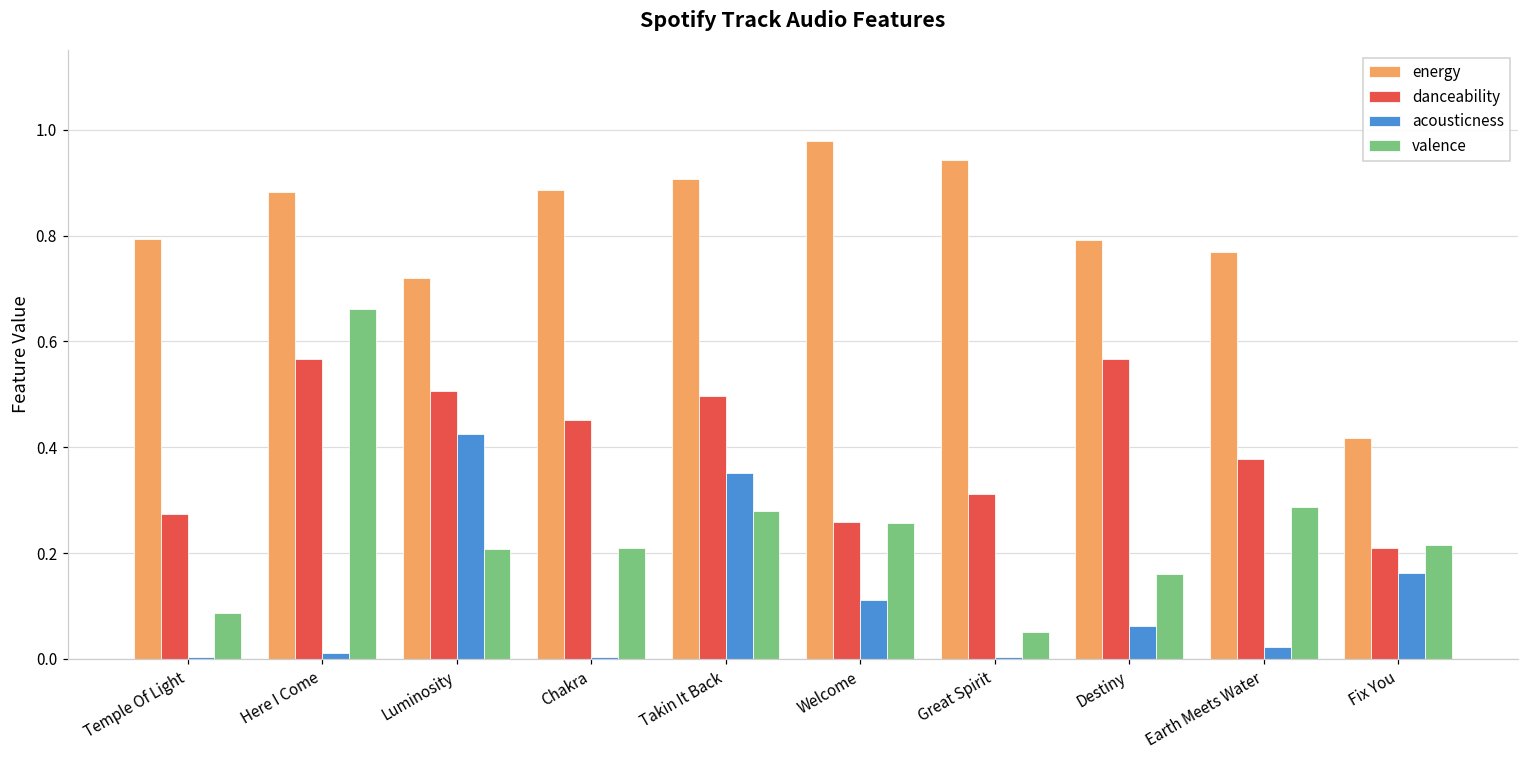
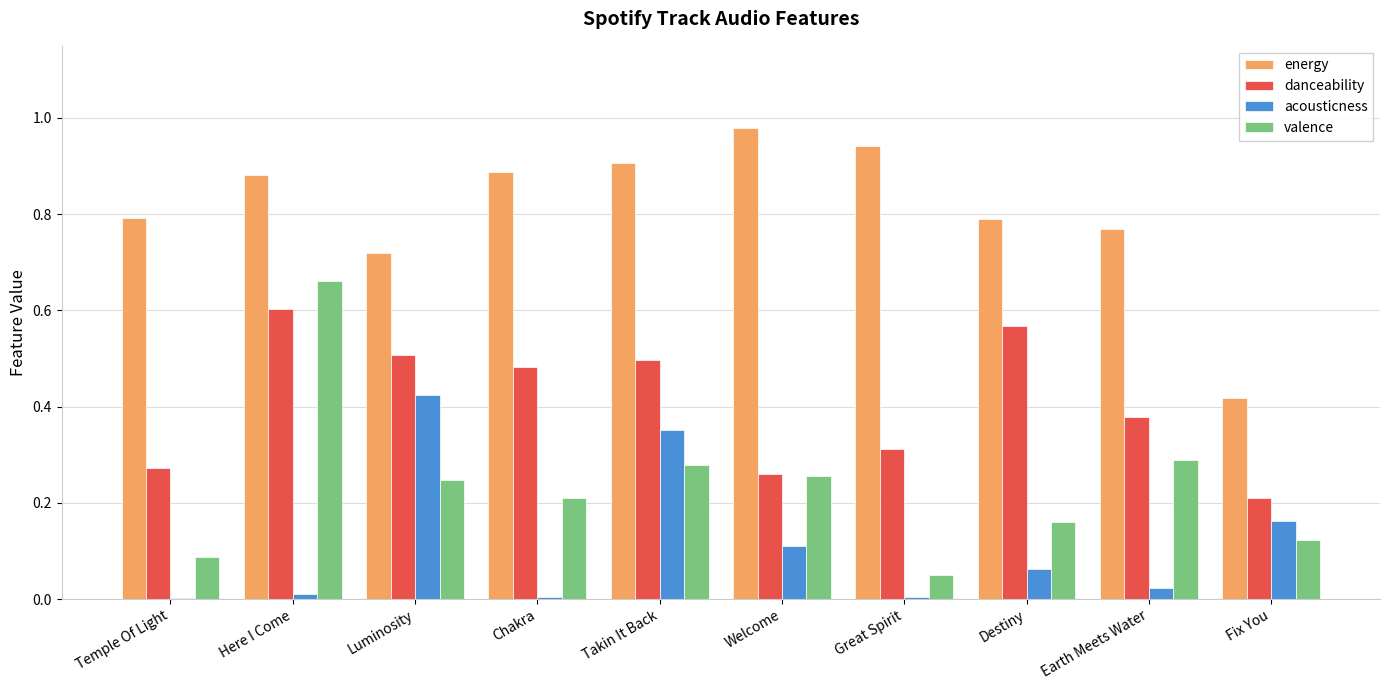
danceability, Here I Come: 0.57 -> 0.60
valence, Luminosity: 0.21 -> 0.25
danceability, Chakra: 0.45 -> 0.48
valence, Fix You: 0.22 -> 0.12
